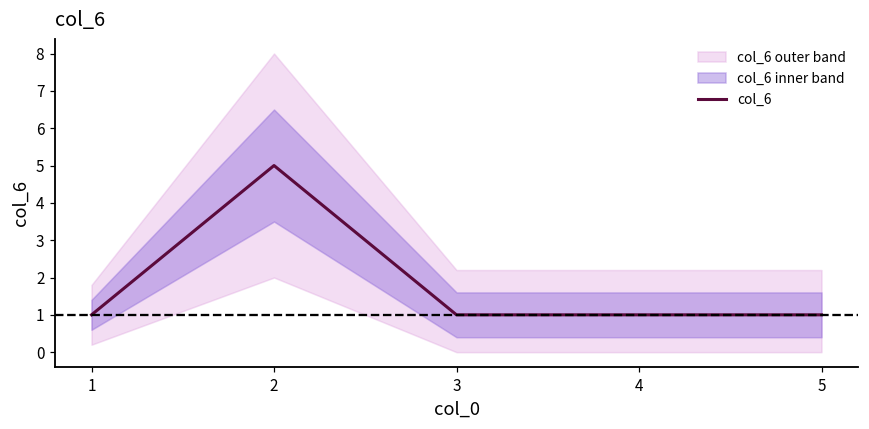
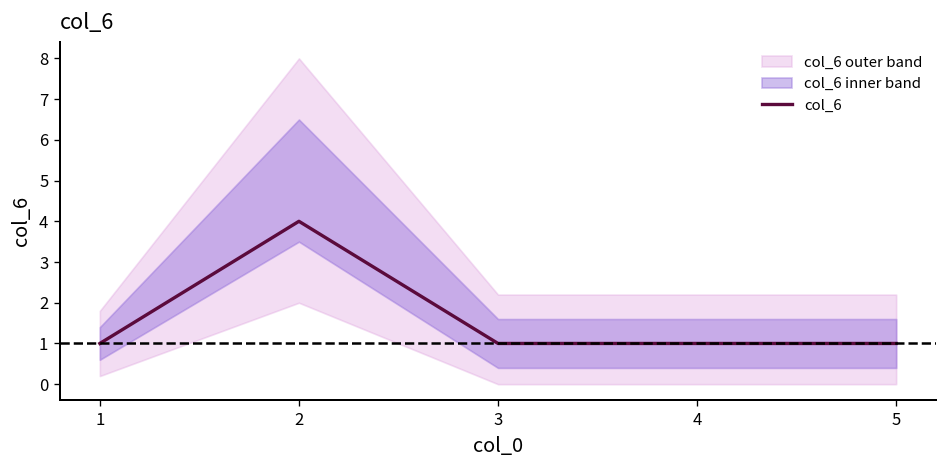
col_6, 2: 5 -> 4
